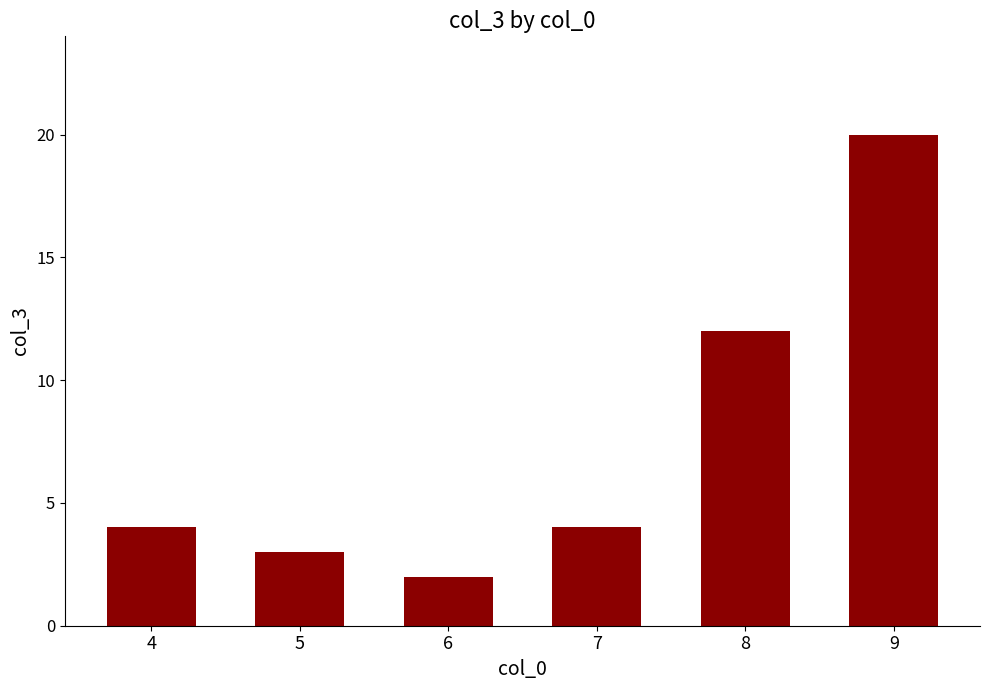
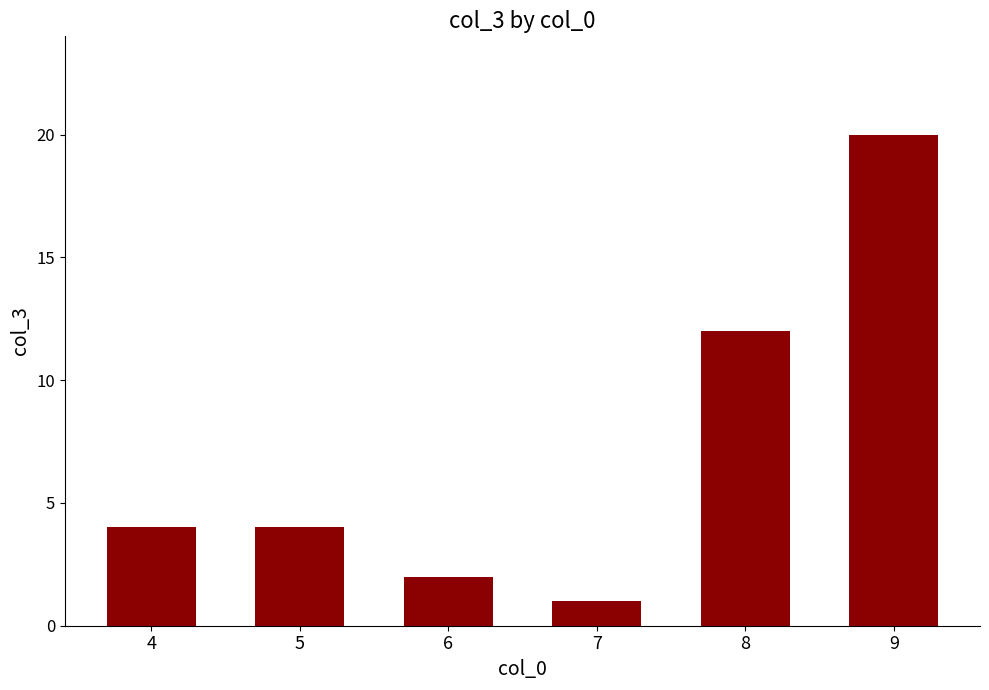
5: 3 -> 4
7: 4 -> 1
